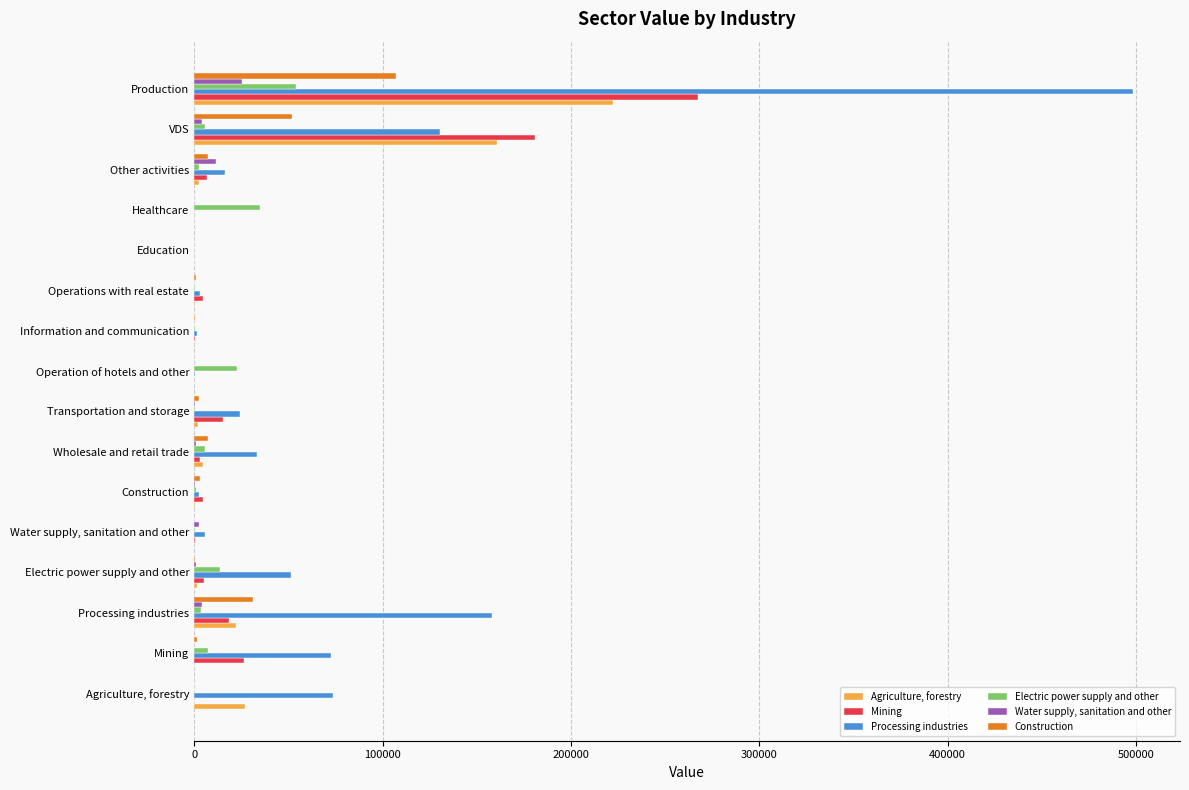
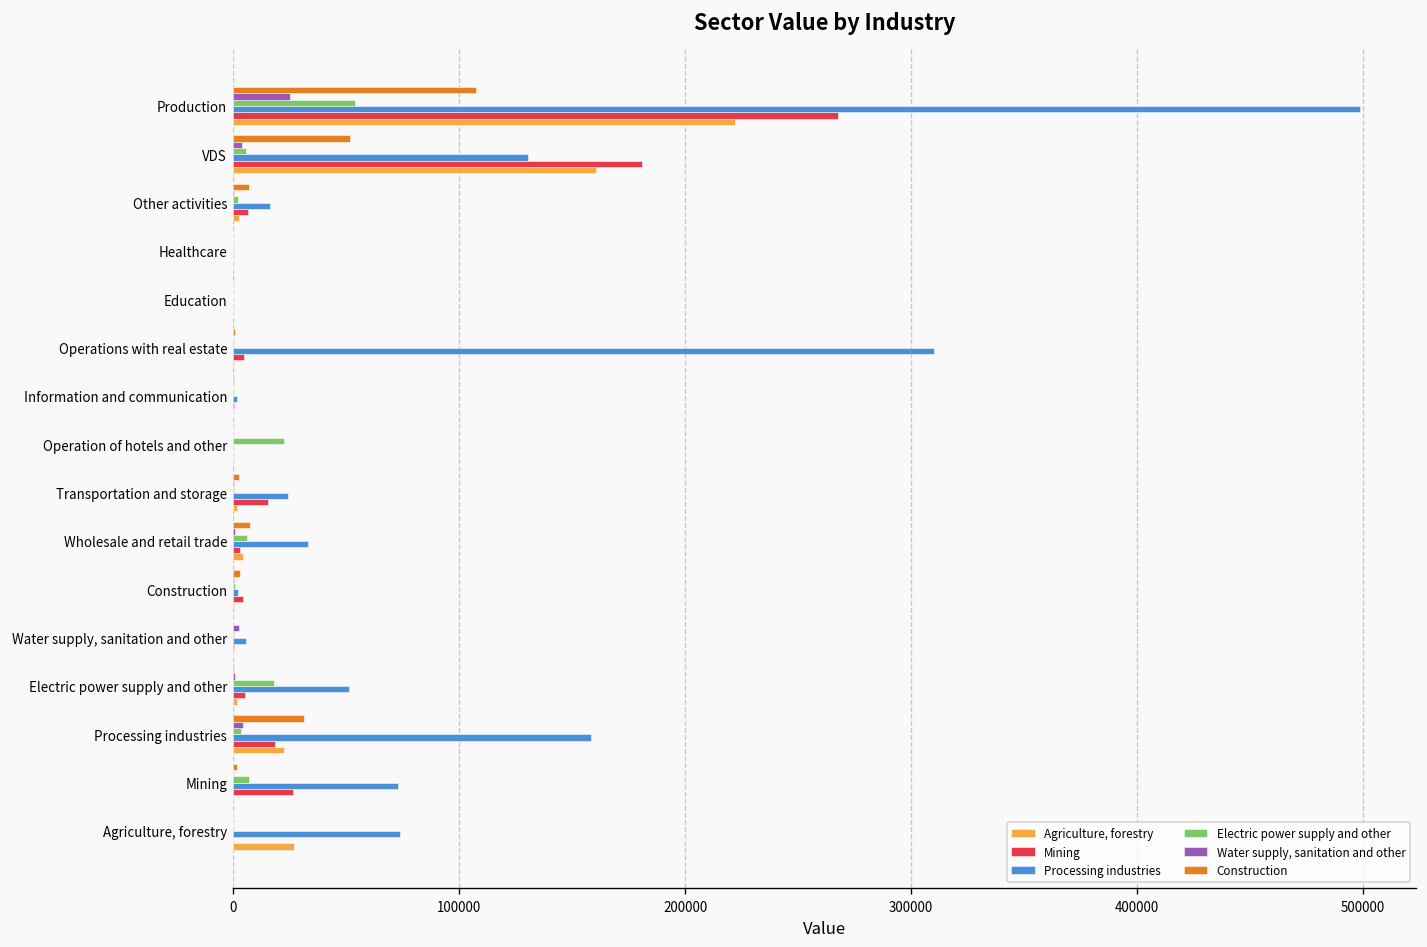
Water supply, sanitation and other, Other activities: 12000 -> 1000
Electric power supply and other, Healthcare: 35000 -> 0
Processing industries, Operations with real estate: 3000 -> 310000
Electric power supply and other, Electric power supply and other: 14000 -> 18000
